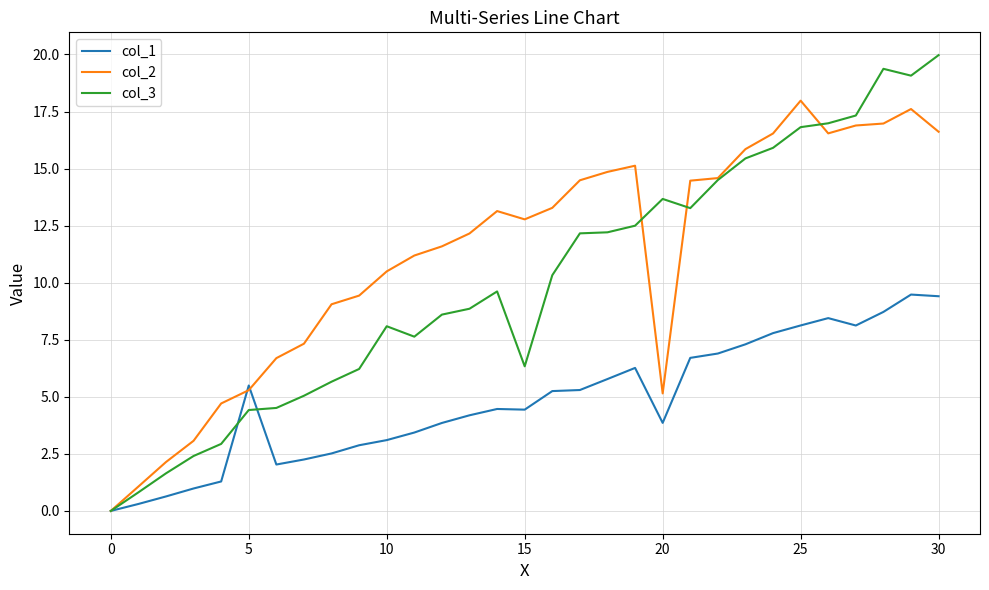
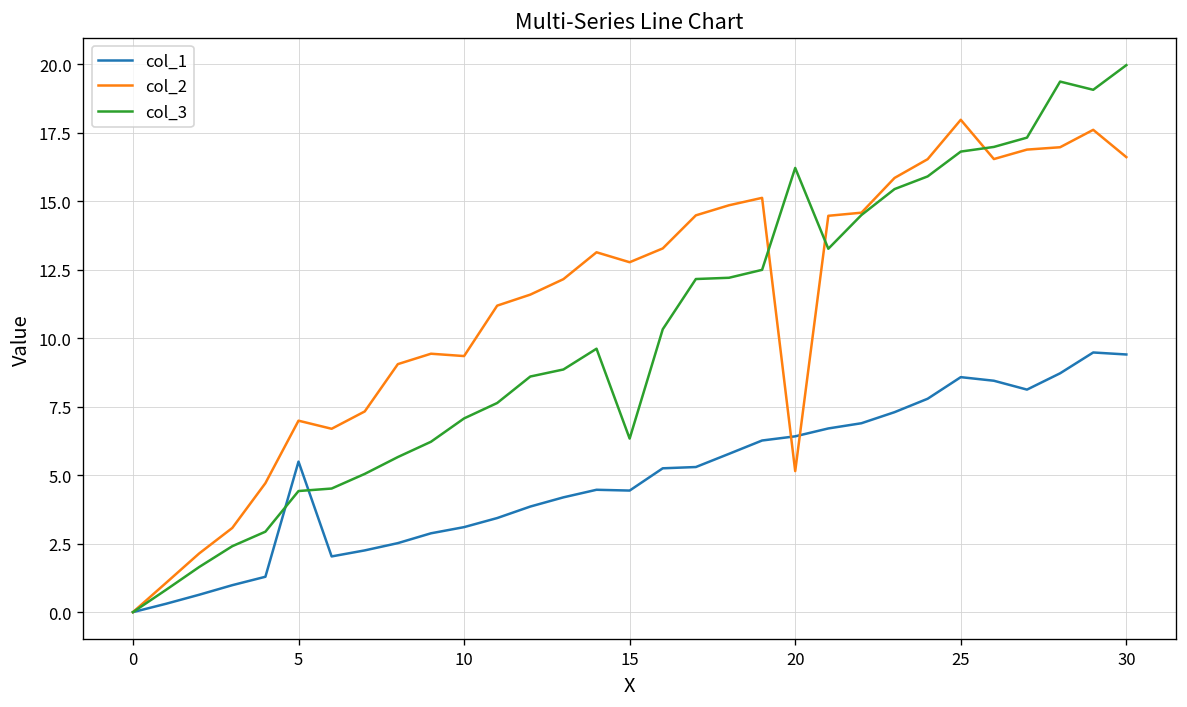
col_2, 5: 5.3 -> 7.0
col_2, 10: 10.5 -> 9.3
col_3, 10: 8.1 -> 7.1
col_1, 20: 3.9 -> 6.4
col_3, 20: 13.7 -> 16.2
col_1, 25: 8.1 -> 8.6
